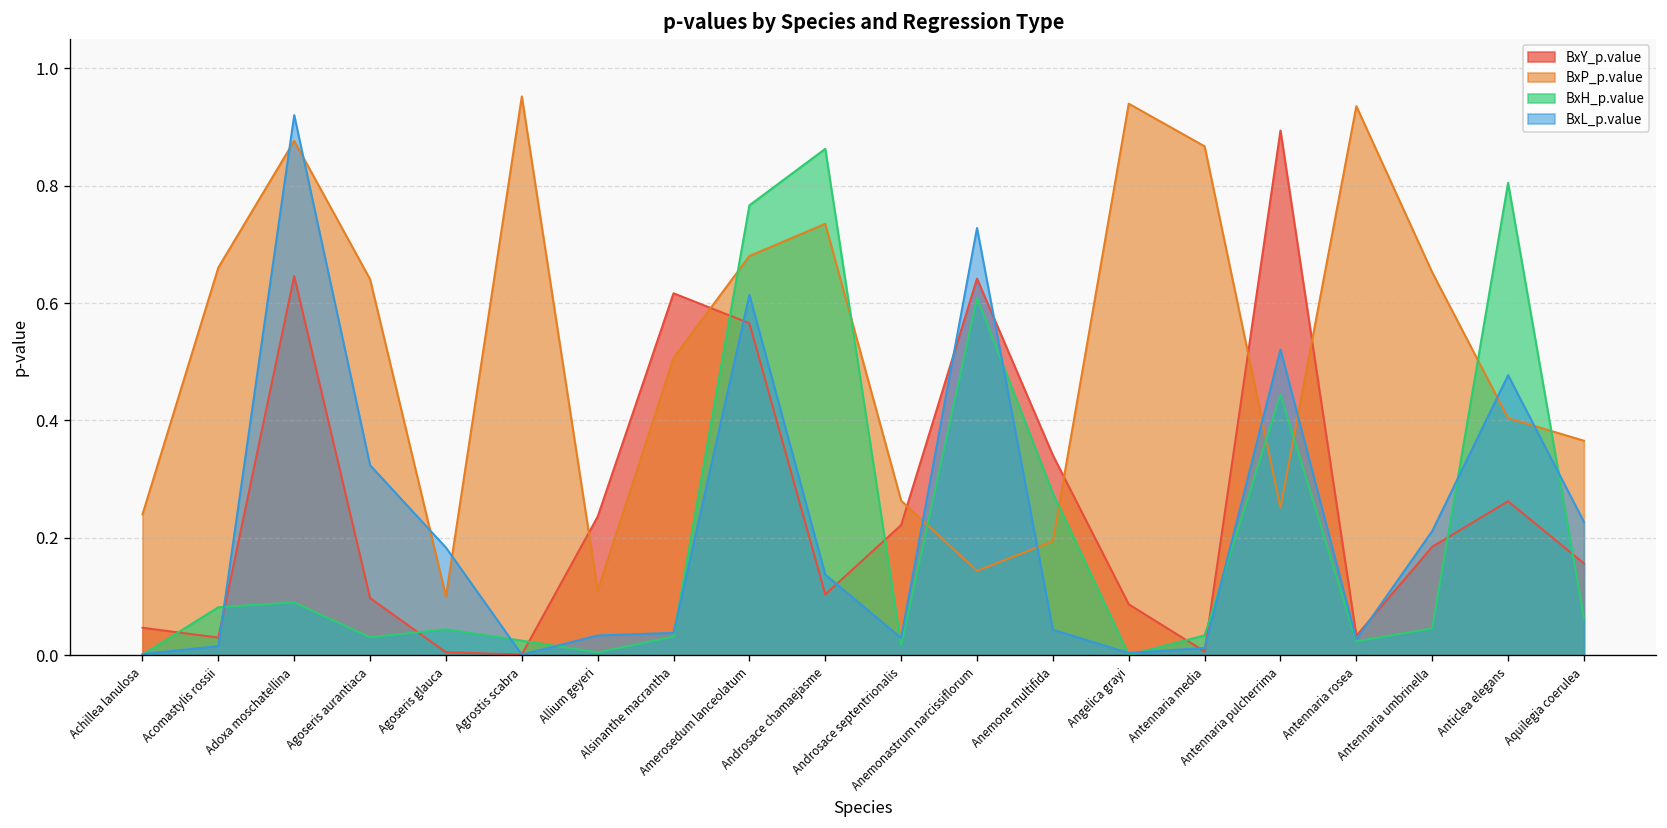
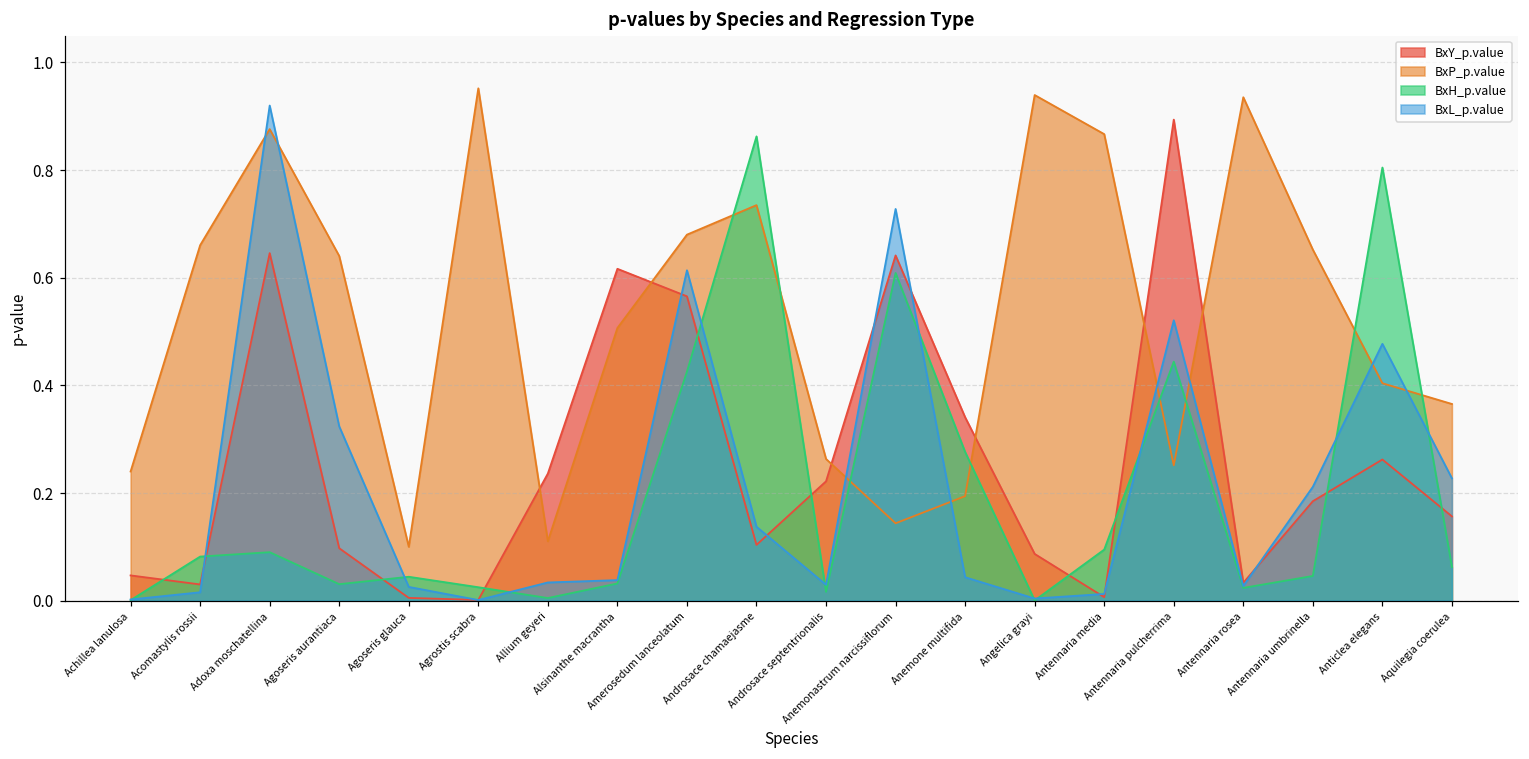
BxL_p.value, Agoseris glauca: 0.18 -> 0.03
BxH_p.value, Amerosedum lanceolatum: 0.77 -> 0.43
BxH_p.value, Antennaria media: 0.03 -> 0.09
